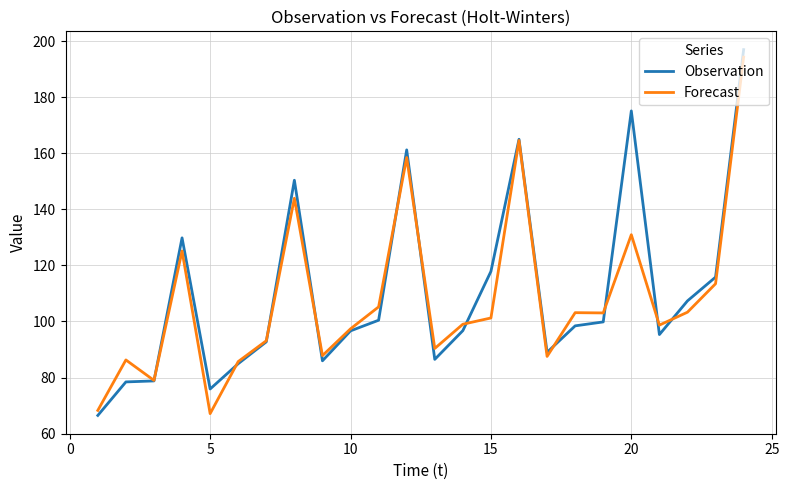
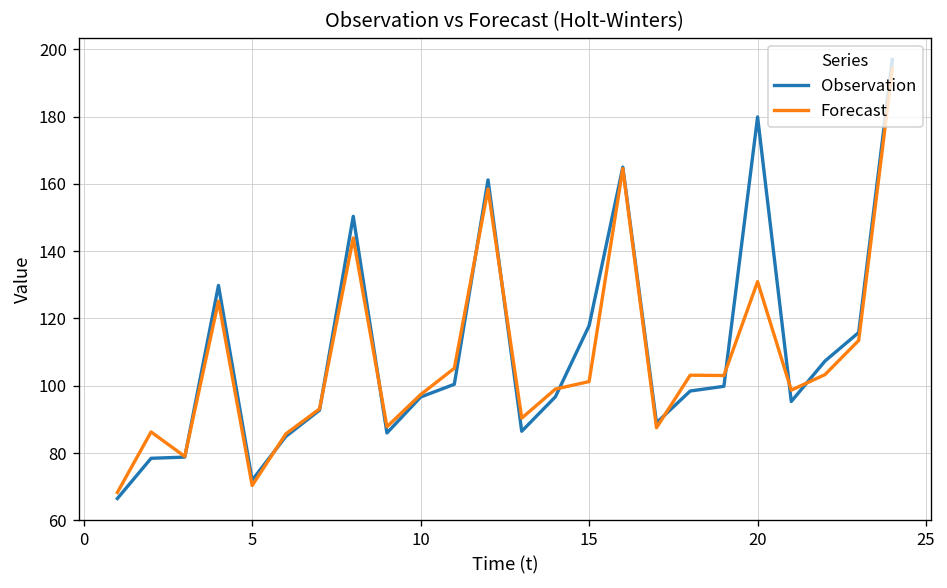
Observation, 5: 76 -> 72
Forecast, 5: 67 -> 70
Observation, 20: 175 -> 180
